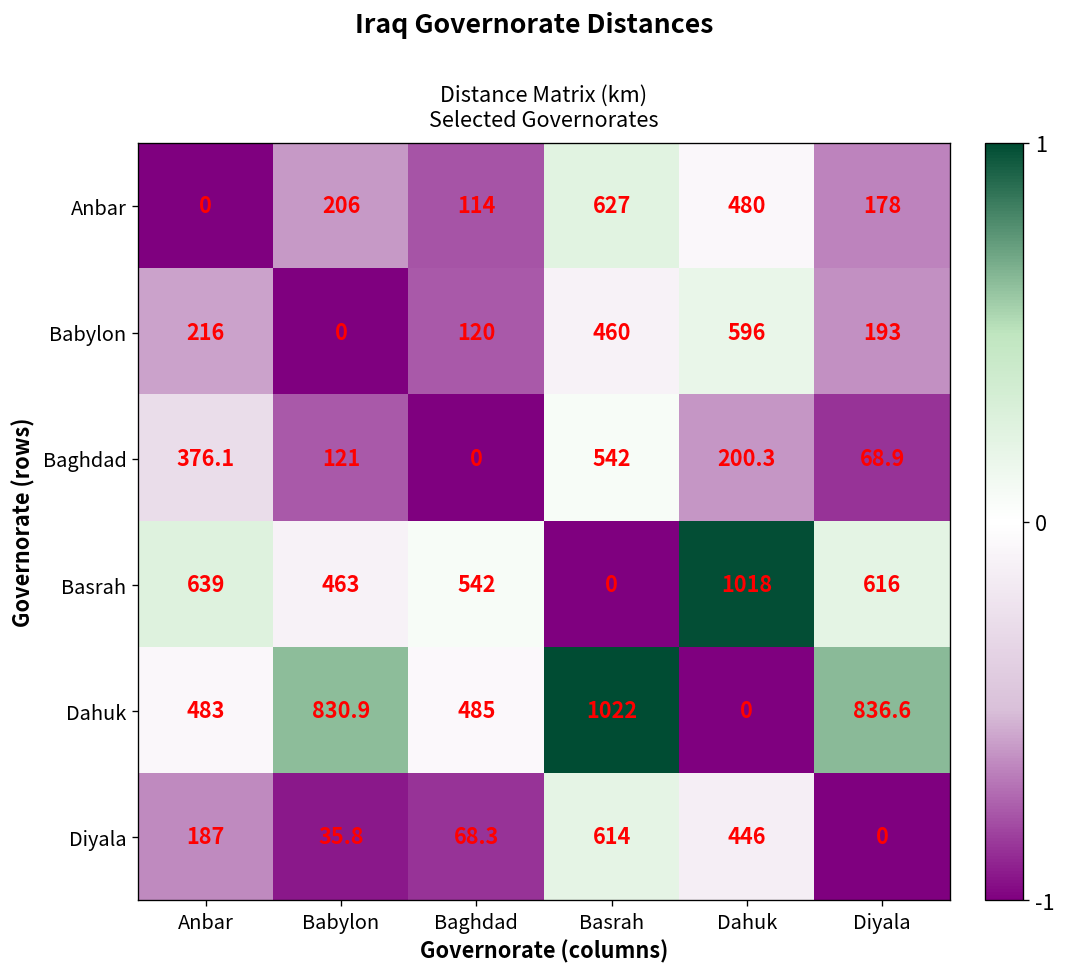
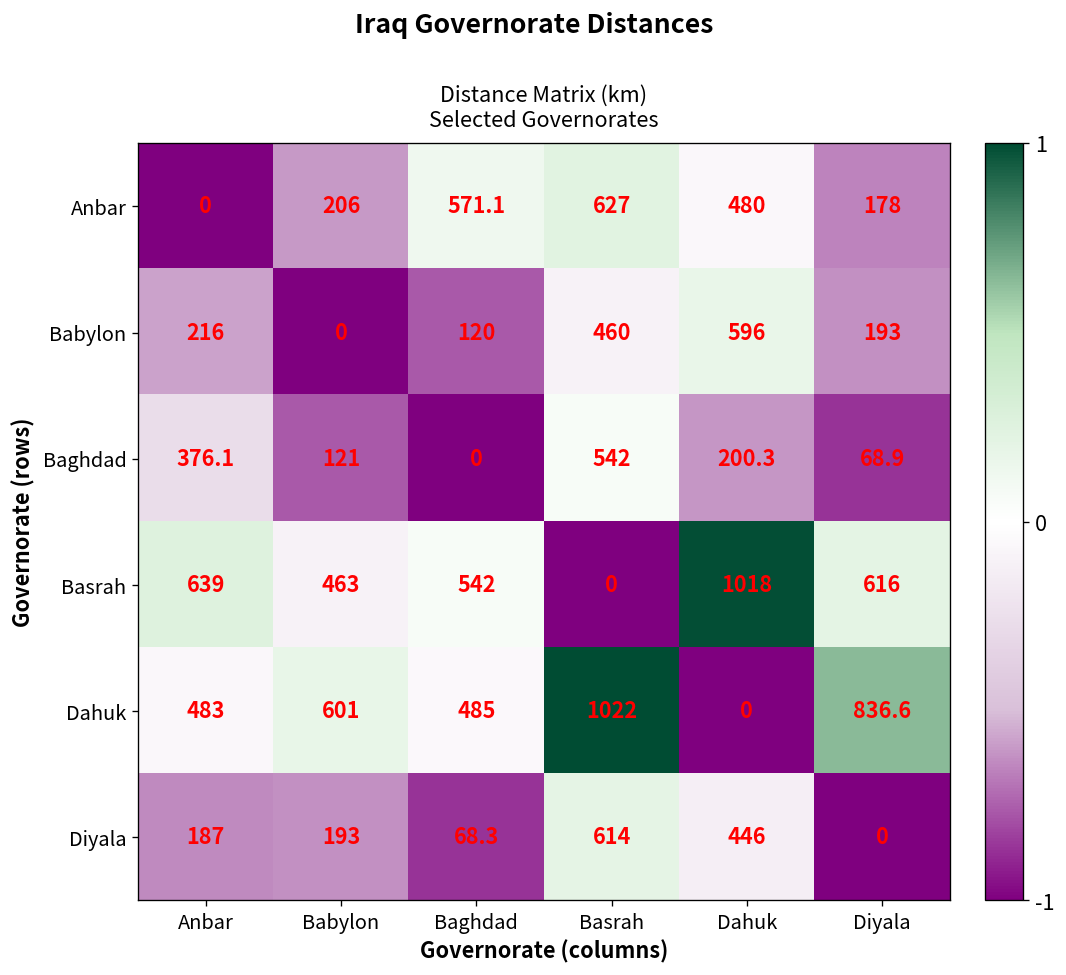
Anbar, Baghdad: 114 -> 571.1
Dahuk, Babylon: 830.9 -> 601
Diyala, Babylon: 35.8 -> 193
